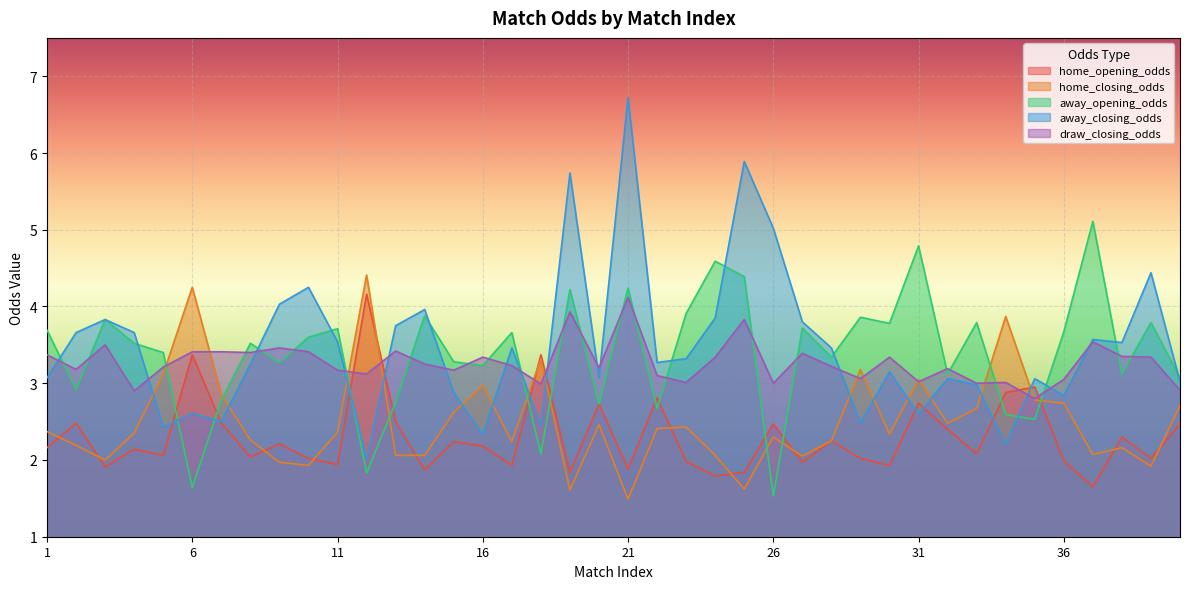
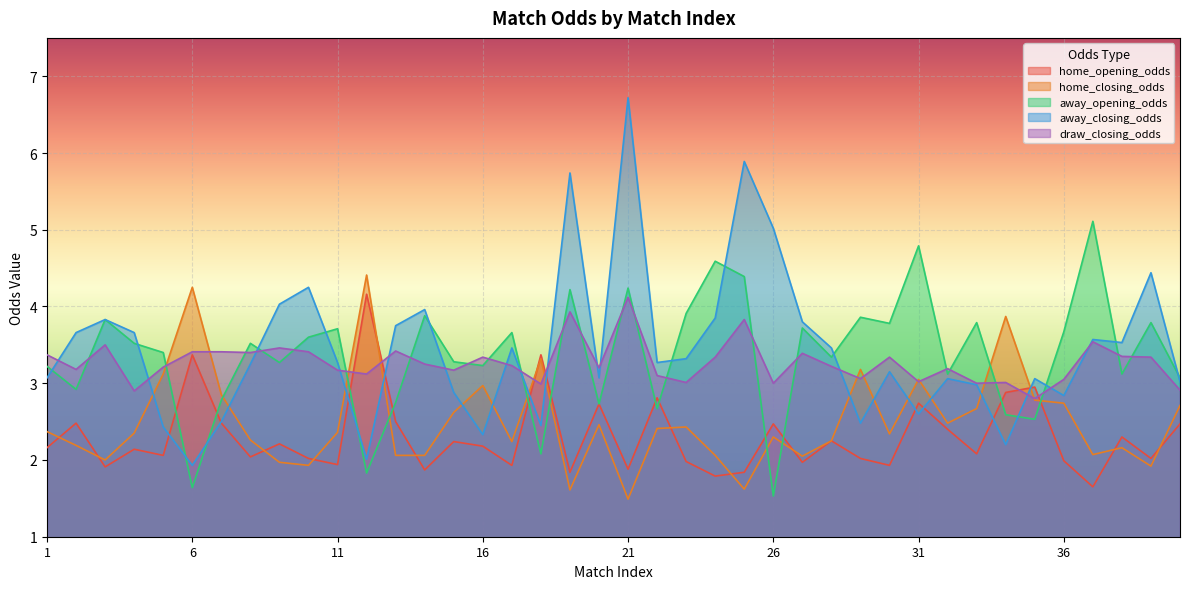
away_opening_odds, 1: 3.7 -> 3.2
away_closing_odds, 6: 2.6 -> 1.9
away_closing_odds, 11: 3.5 -> 3.3
